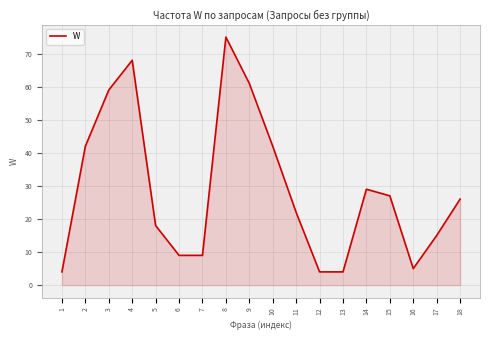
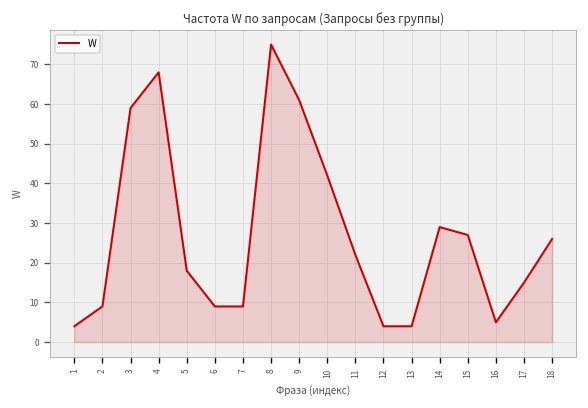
2: 42 -> 9
